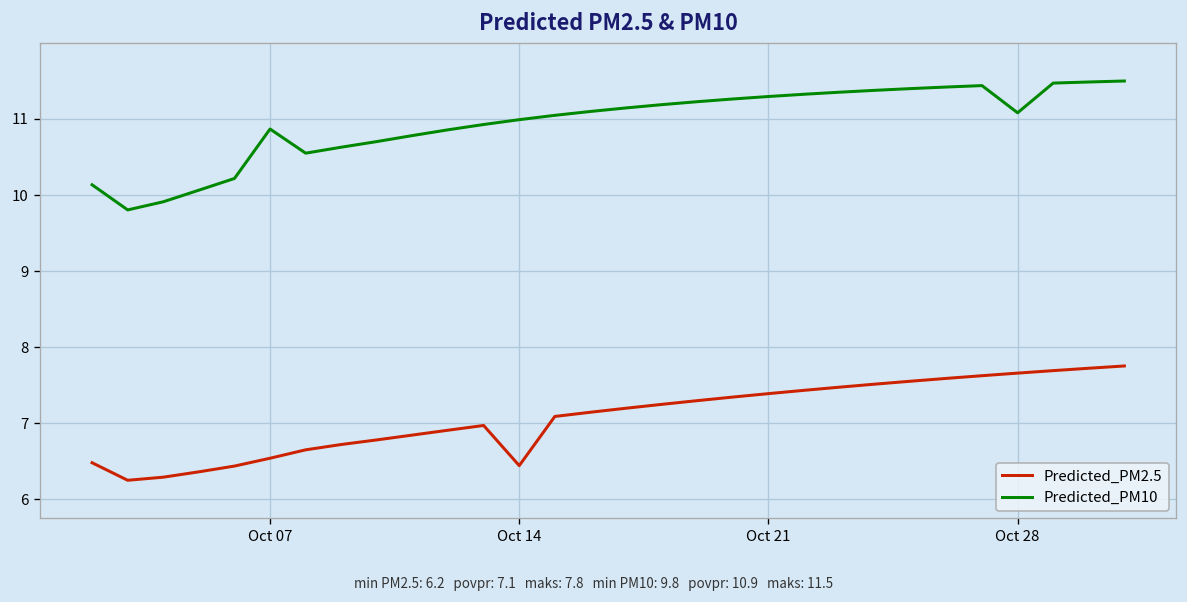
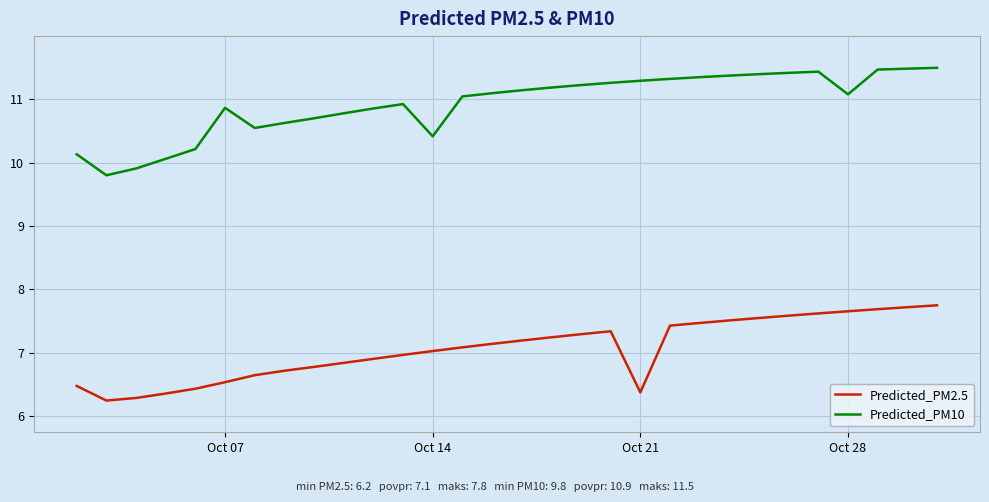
Predicted_PM2.5, Oct 14: 6.4 -> 7.0
Predicted_PM10, Oct 14: 11.0 -> 10.4
Predicted_PM2.5, Oct 21: 7.4 -> 6.4
